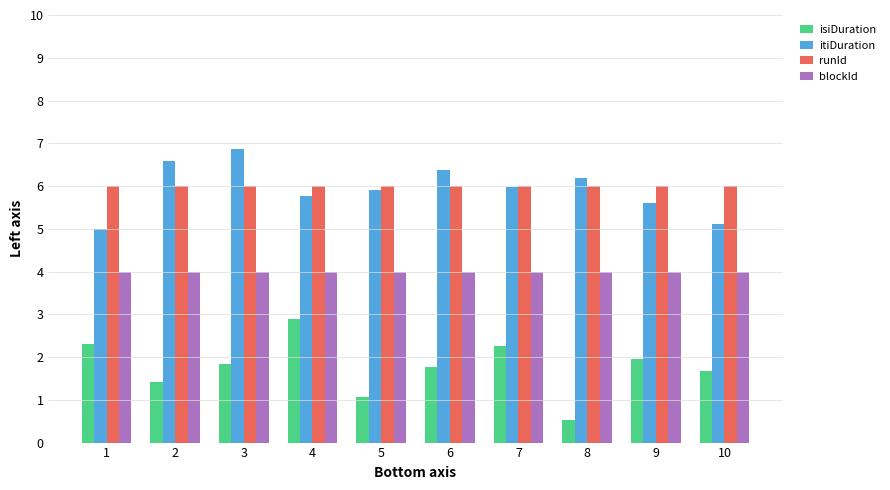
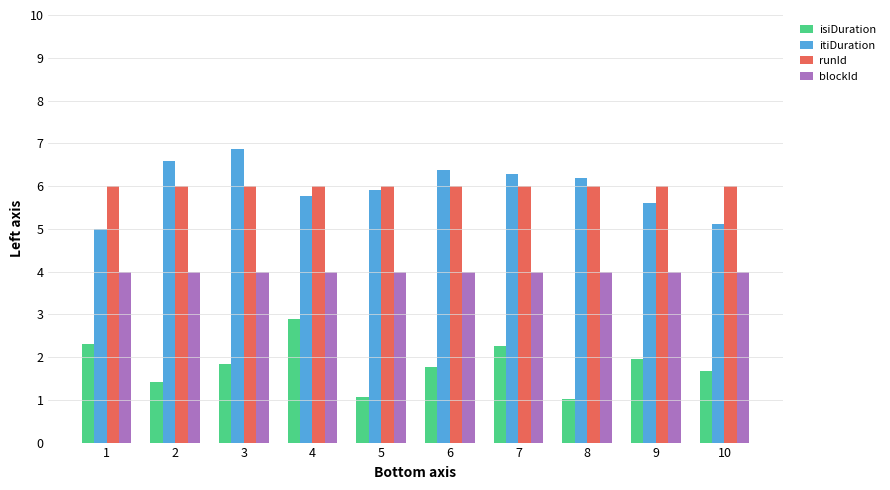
itiDuration, 7: 6.0 -> 6.3
isiDuration, 8: 0.5 -> 1.0
